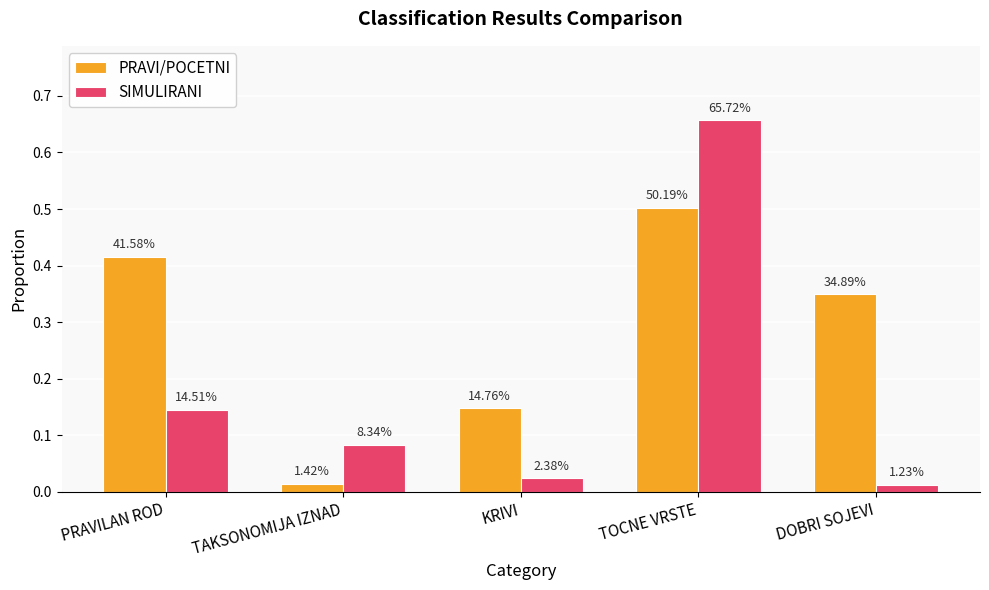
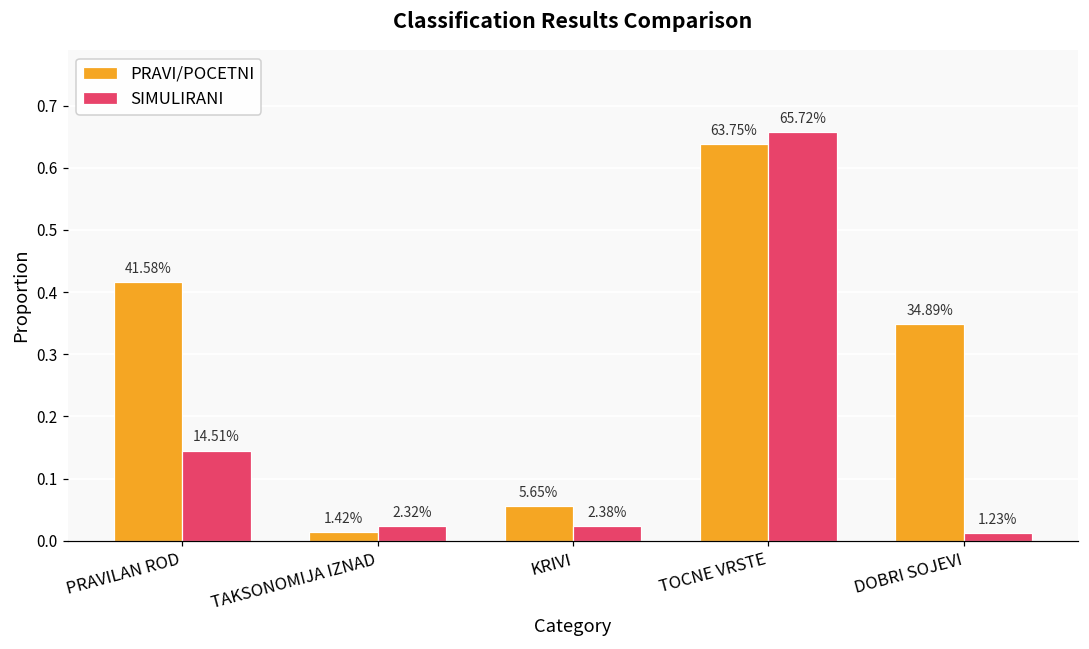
SIMULIRANI, TAKSONOMIJA IZNAD: 8.34% -> 2.32%
PRAVI/POCETNI, KRIVI: 14.76% -> 5.65%
PRAVI/POCETNI, TOCNE VRSTE: 50.19% -> 63.75%
